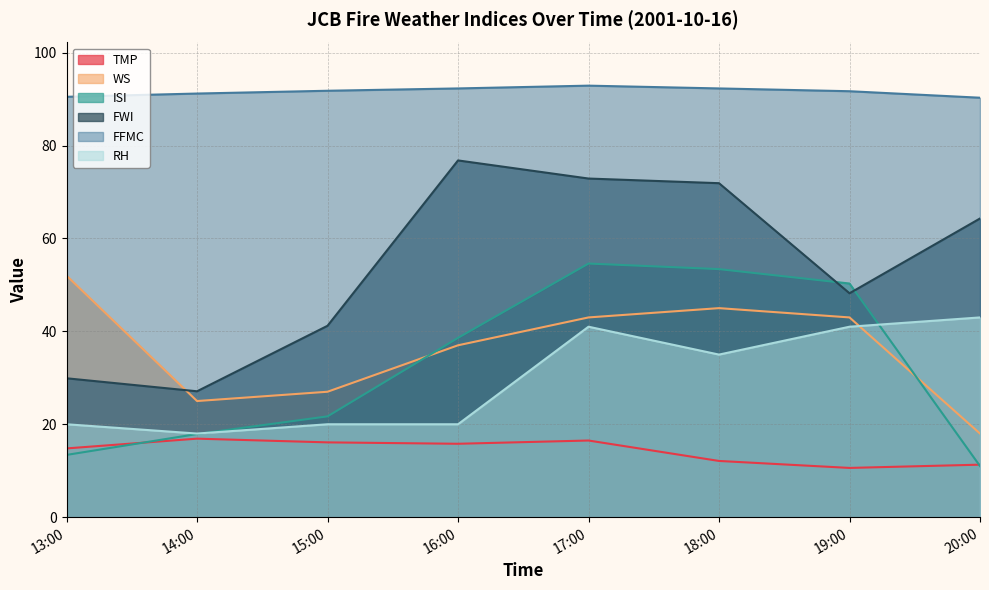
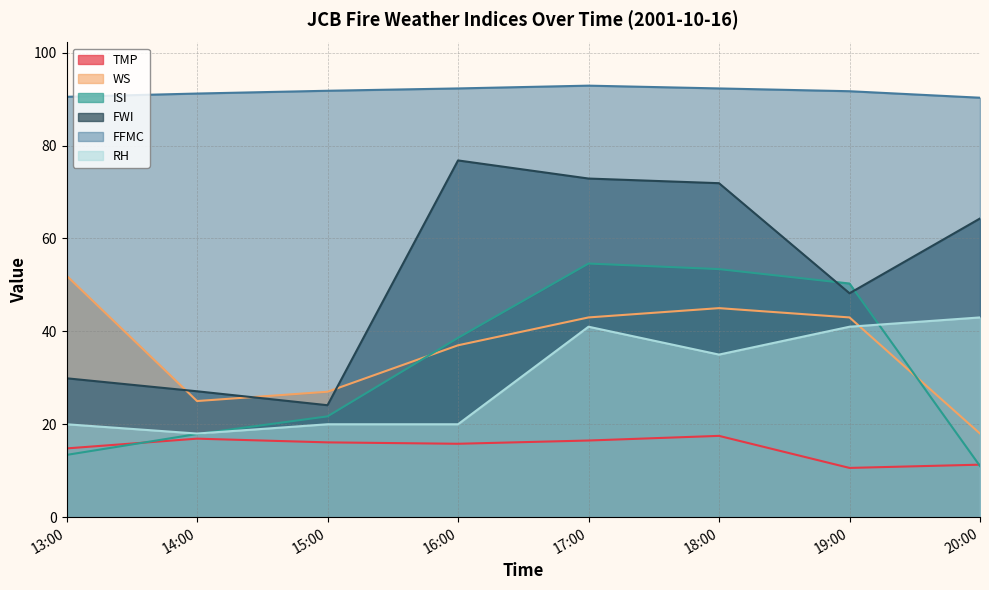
FWI, 15:00: 41 -> 24
TMP, 18:00: 12 -> 18
